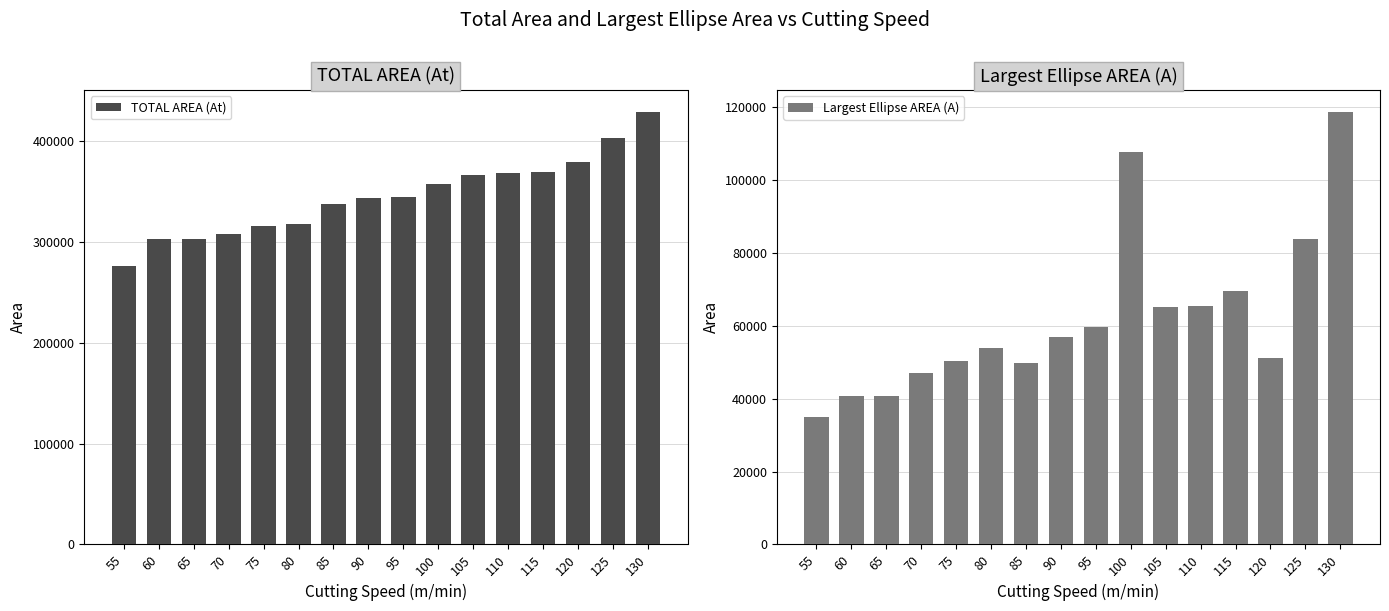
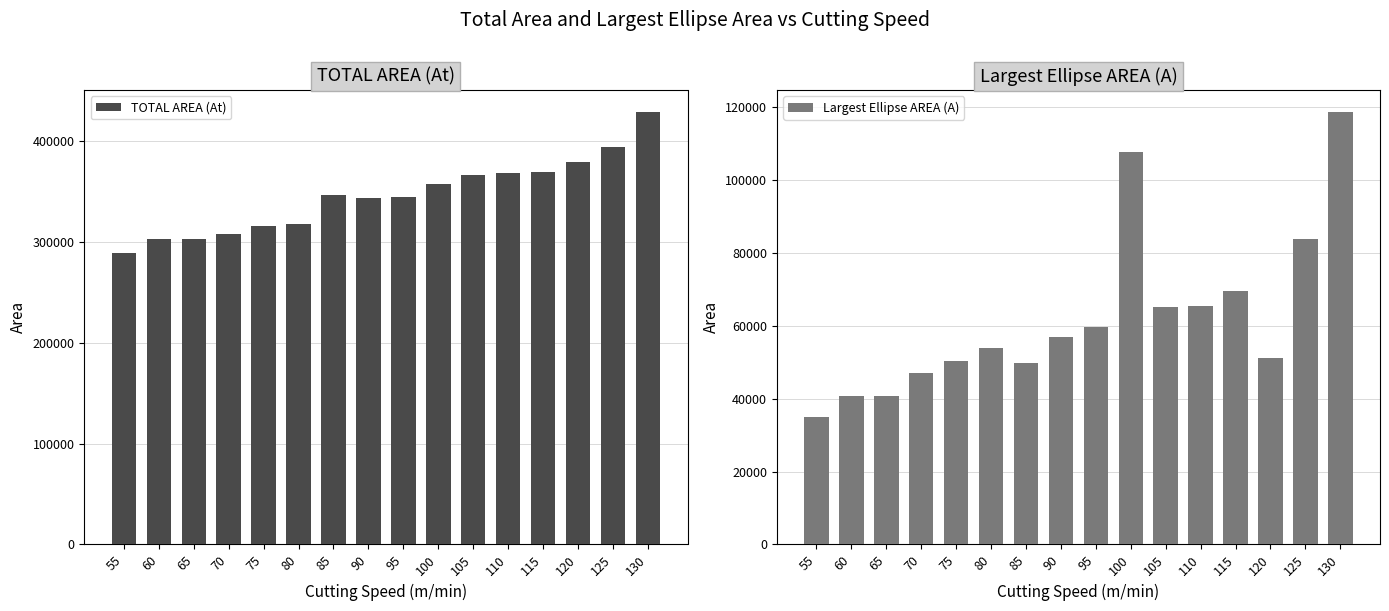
TOTAL AREA (At), 55: 276000 -> 289000
TOTAL AREA (At), 85: 337000 -> 347000
TOTAL AREA (At), 125: 403000 -> 393000
